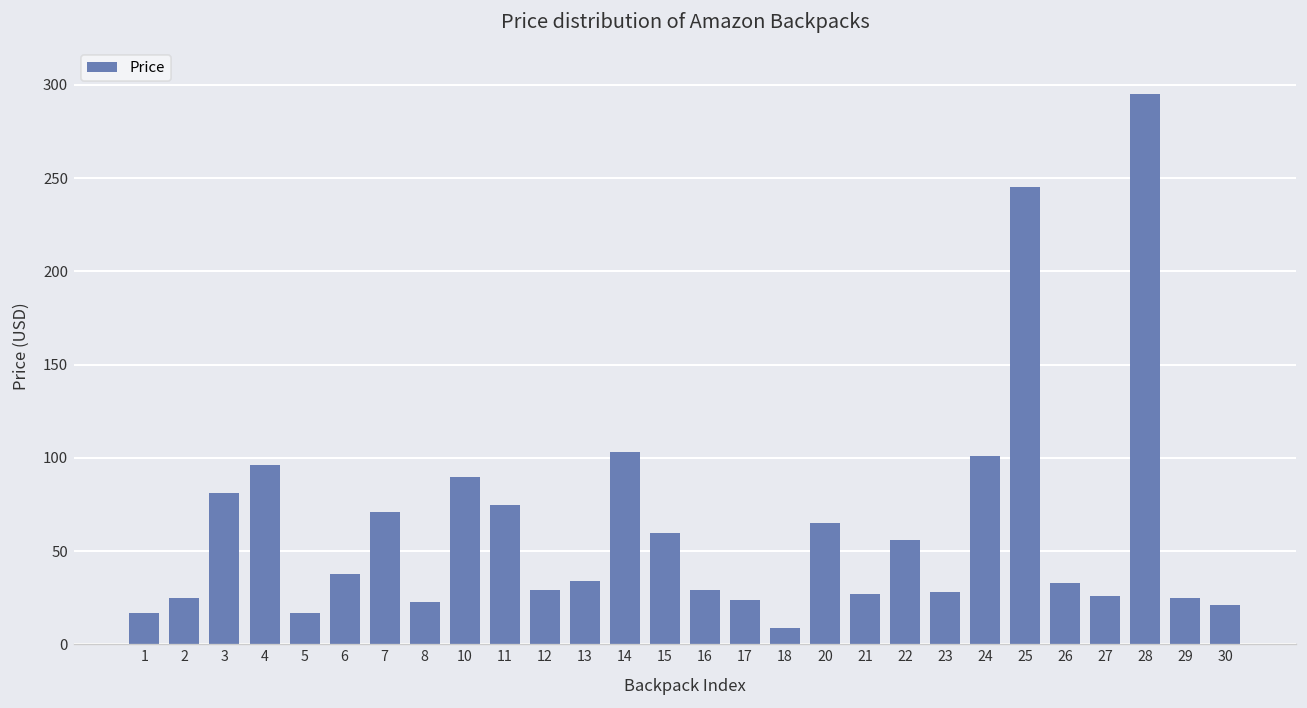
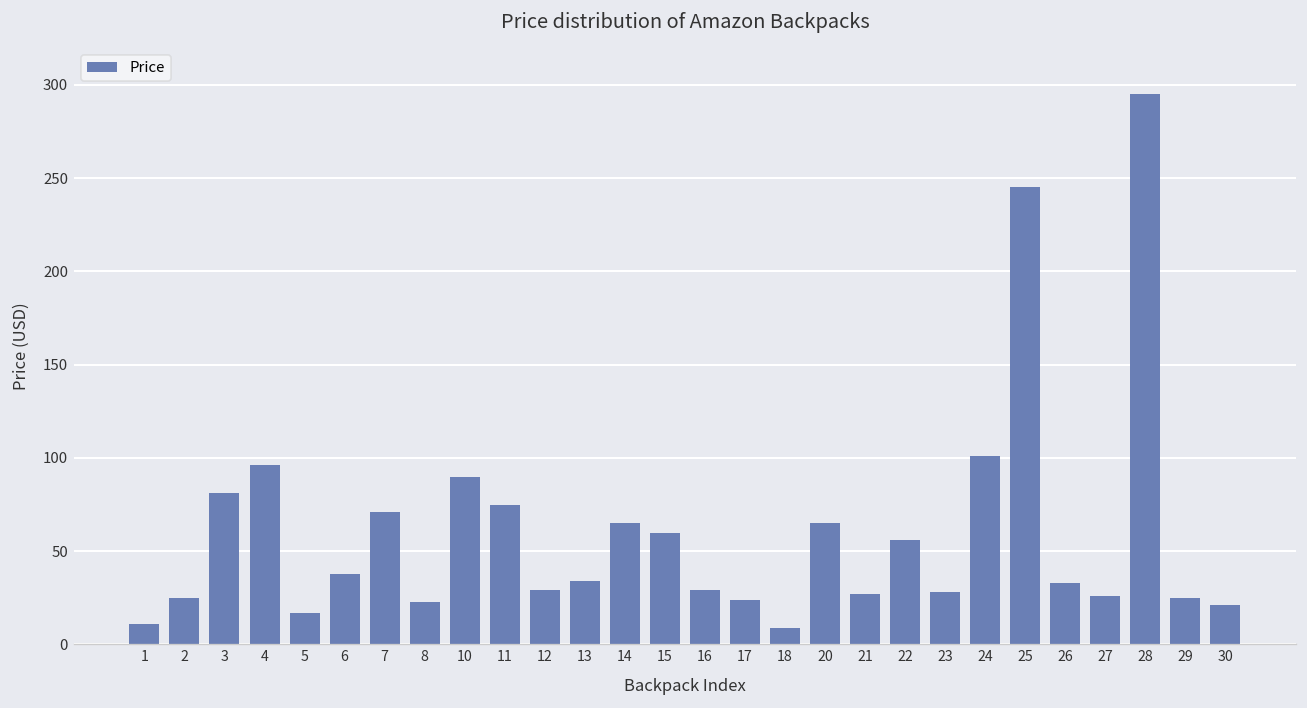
1: 17 -> 11
14: 103 -> 65
